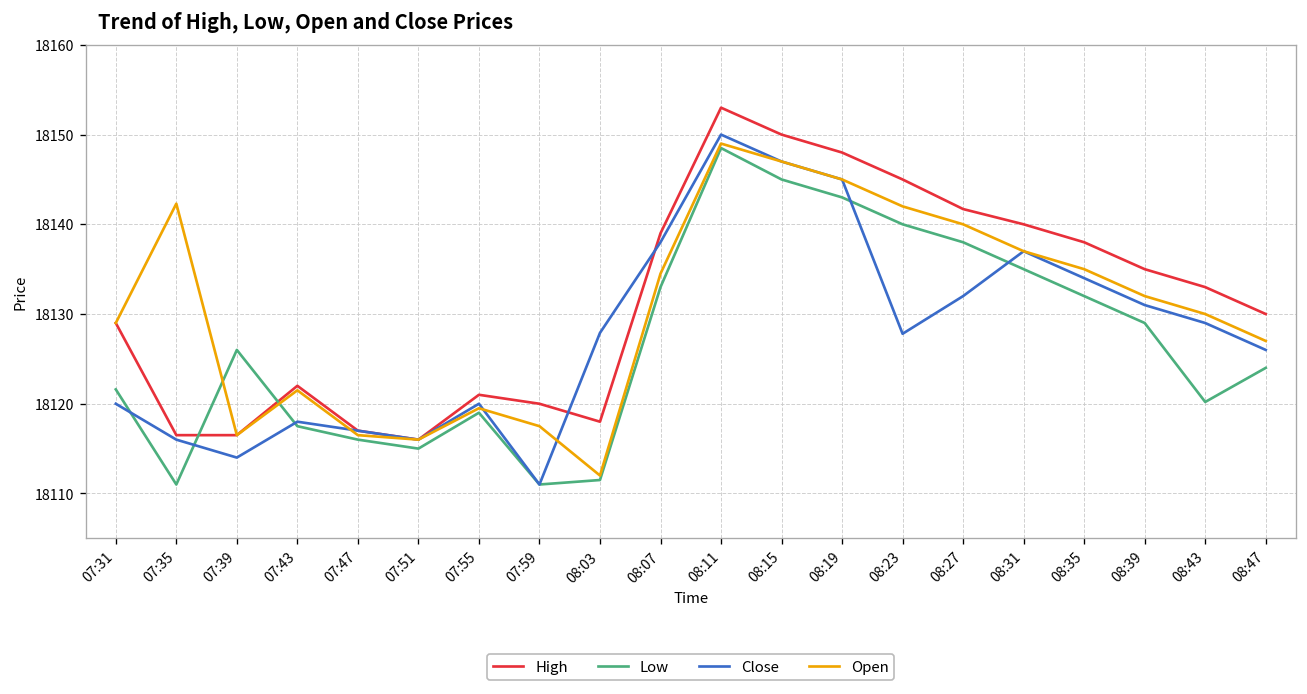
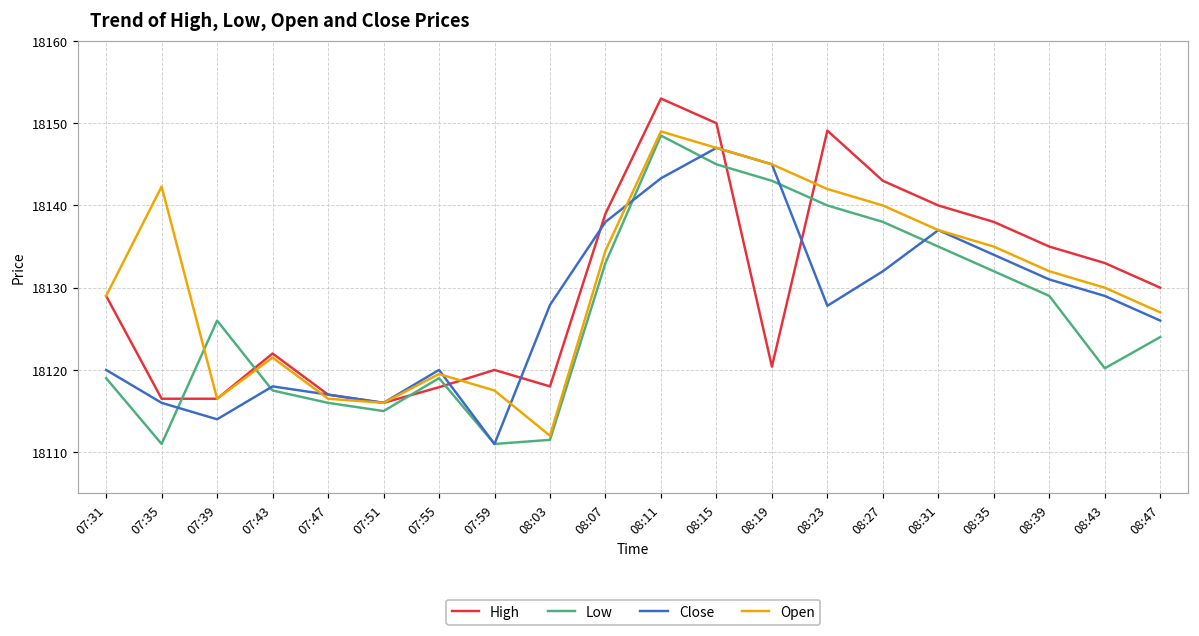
Low, 07:31: 18122 -> 18119
High, 07:55: 18121 -> 18118
Close, 08:11: 18150 -> 18143
High, 08:19: 18148 -> 18120
High, 08:23: 18145 -> 18149
High, 08:27: 18142 -> 18143
